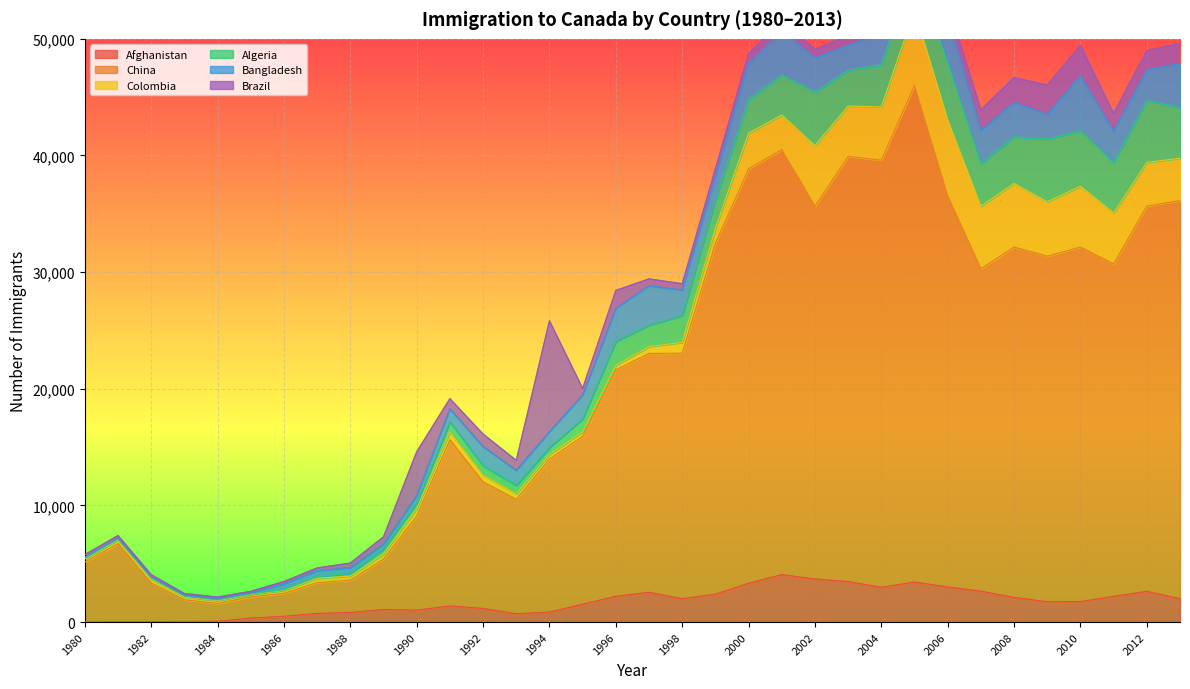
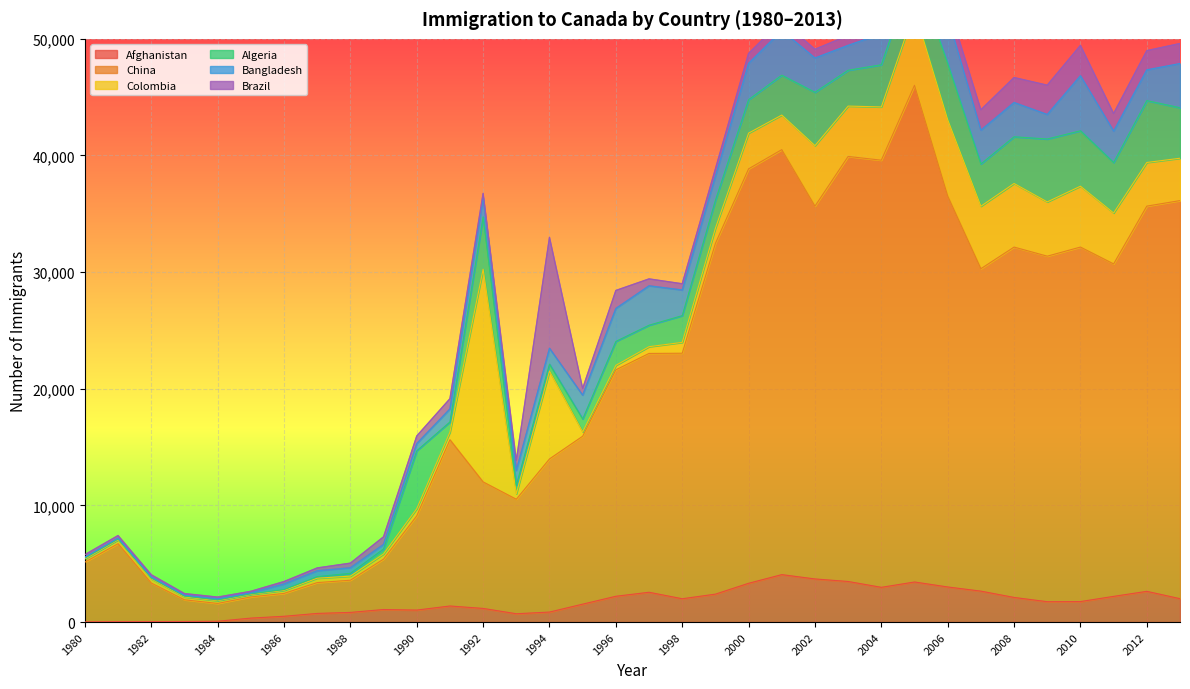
Algeria, 1990: 500 -> 5,000
Brazil, 1990: 3,800 -> 700
Colombia, 1992: 600 -> 18,200
Algeria, 1992: 800 -> 4,500
Brazil, 1992: 1,100 -> 400
Colombia, 1994: 400 -> 7,500
